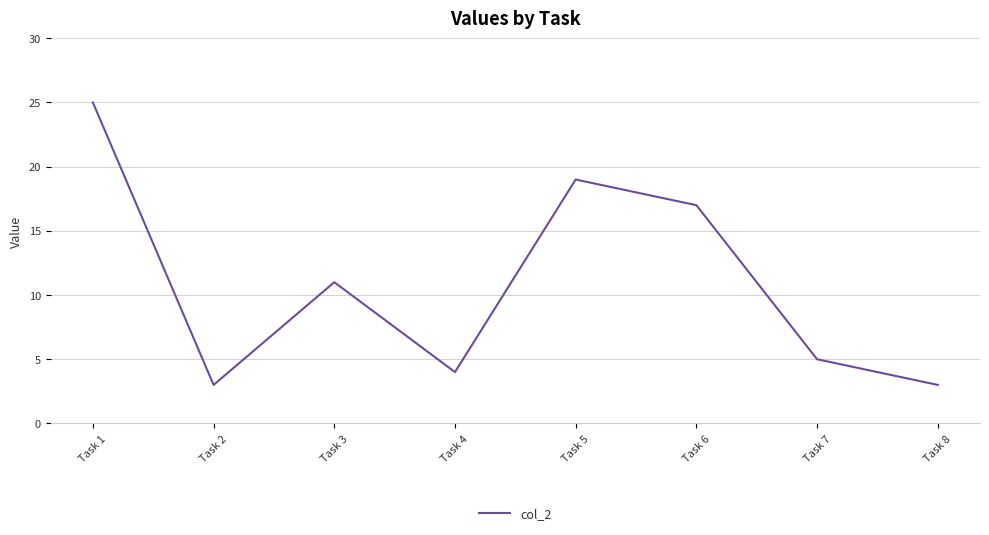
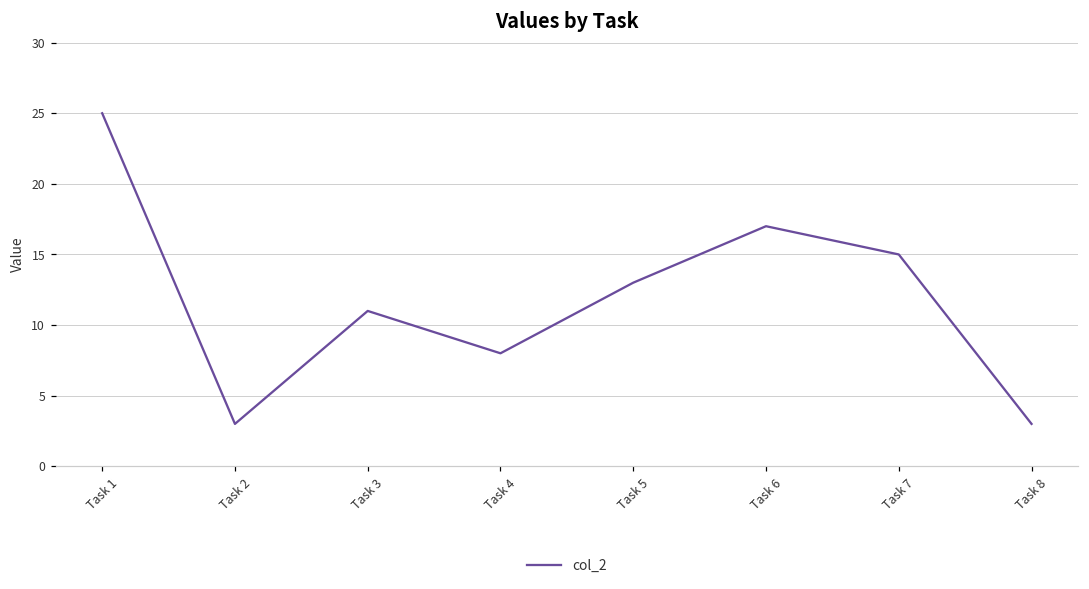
Task 4: 4 -> 8
Task 5: 19 -> 13
Task 7: 5 -> 15
